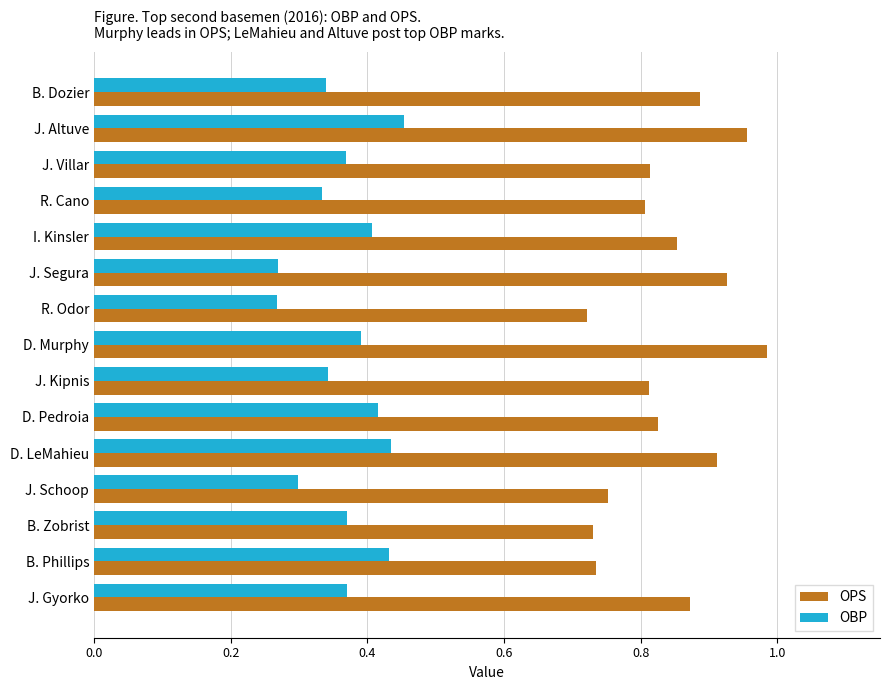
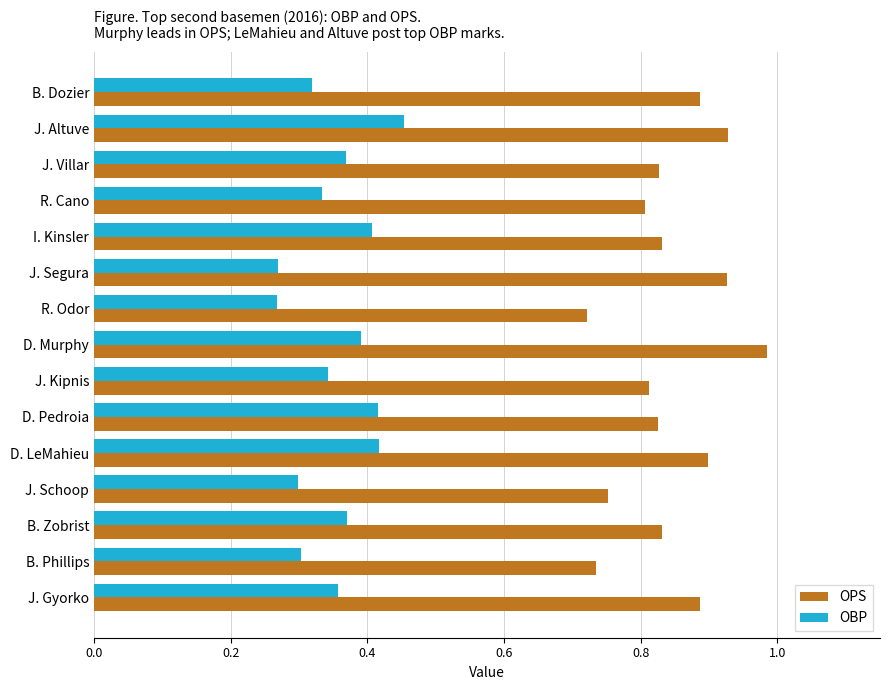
OBP, B. Dozier: 0.34 -> 0.32
OPS, J. Altuve: 0.96 -> 0.93
OPS, J. Villar: 0.81 -> 0.83
OPS, I. Kinsler: 0.85 -> 0.83
OBP, D. LeMahieu: 0.43 -> 0.42
OPS, D. LeMahieu: 0.91 -> 0.90
OPS, B. Zobrist: 0.73 -> 0.83
OBP, B. Phillips: 0.43 -> 0.30
OBP, J. Gyorko: 0.37 -> 0.36
OPS, J. Gyorko: 0.87 -> 0.89
